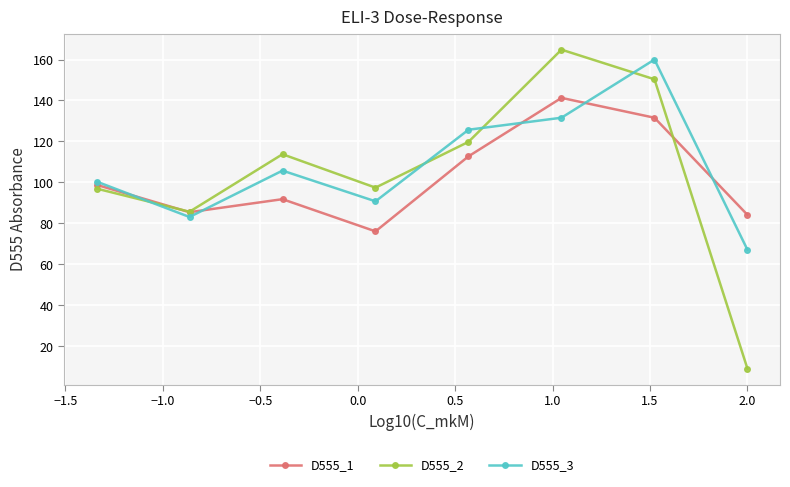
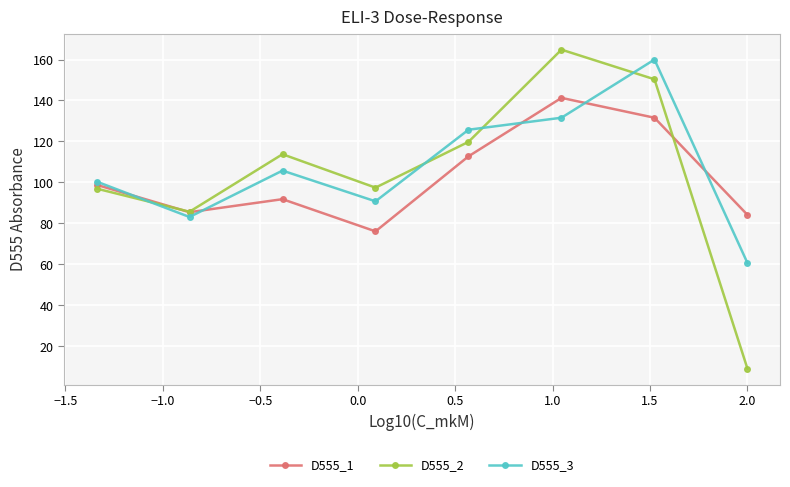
D555_3, 2.0: 67 -> 61
